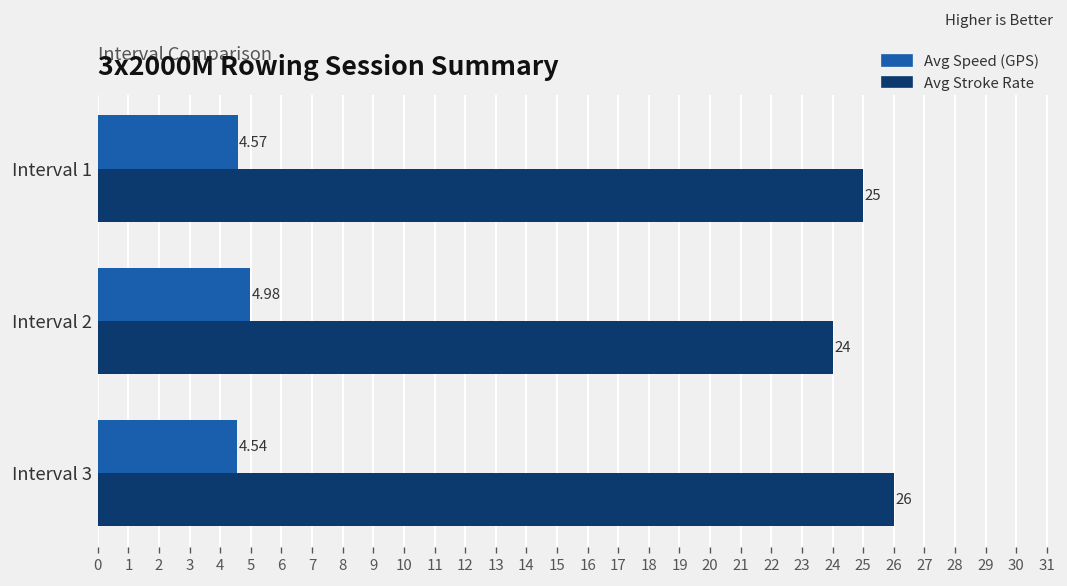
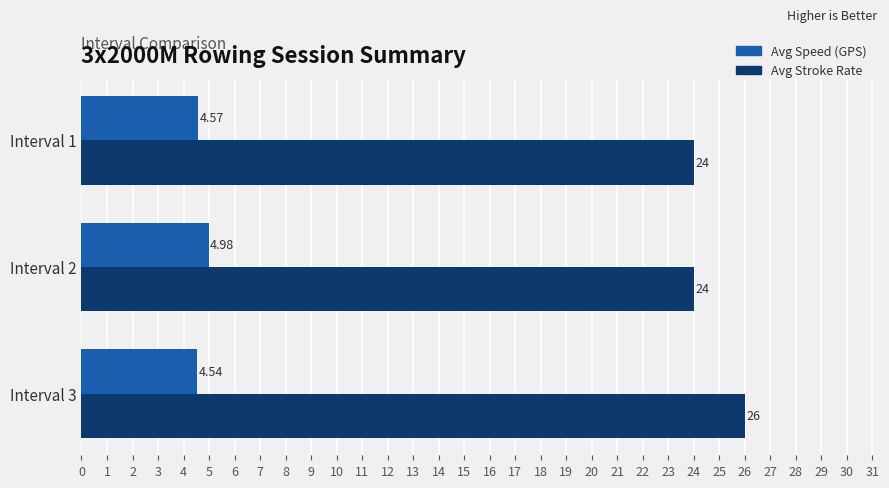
Avg Stroke Rate, Interval 1: 25 -> 24
